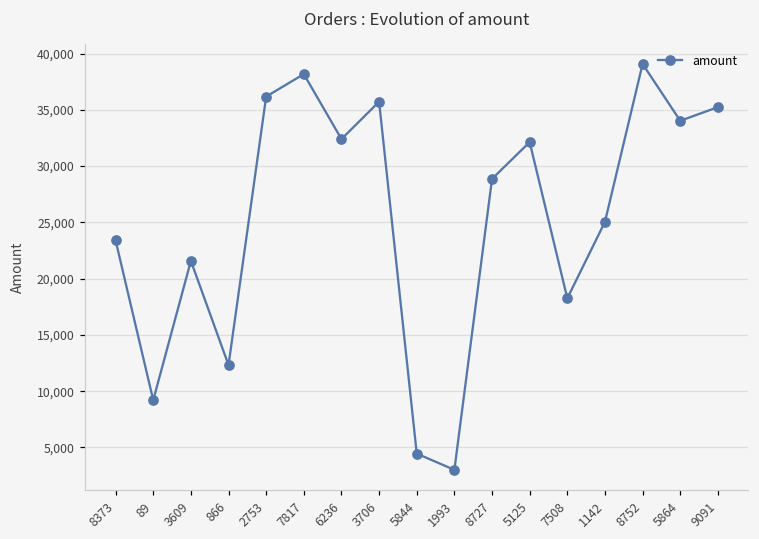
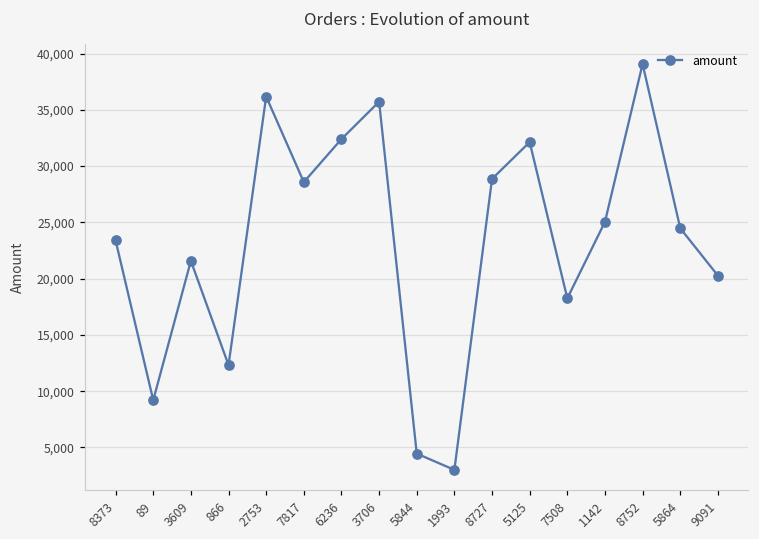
7817: 38,200 -> 28,600
5864: 34,000 -> 24,500
9091: 35,200 -> 20,300
